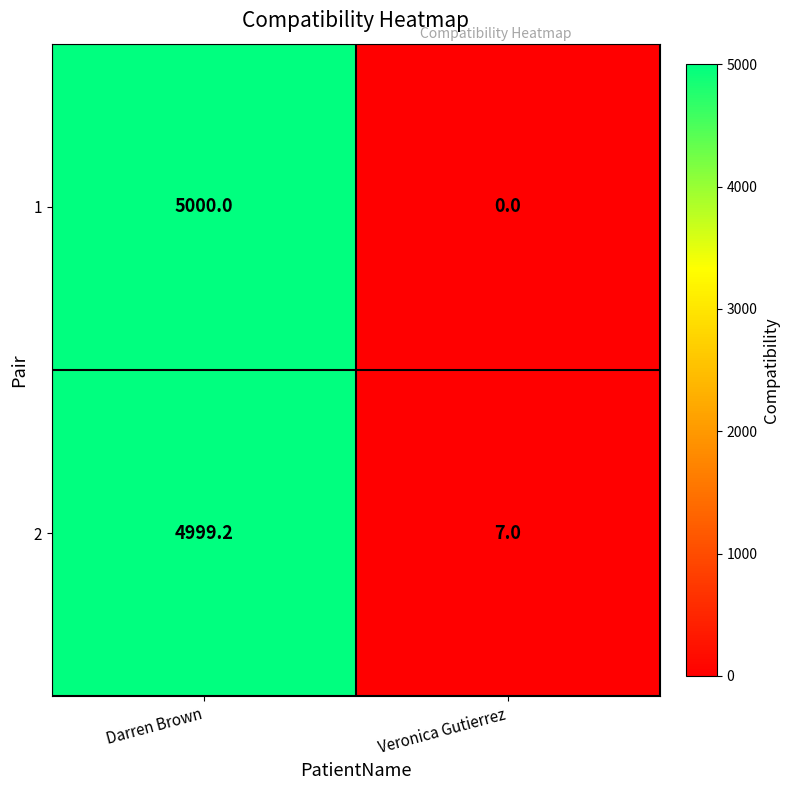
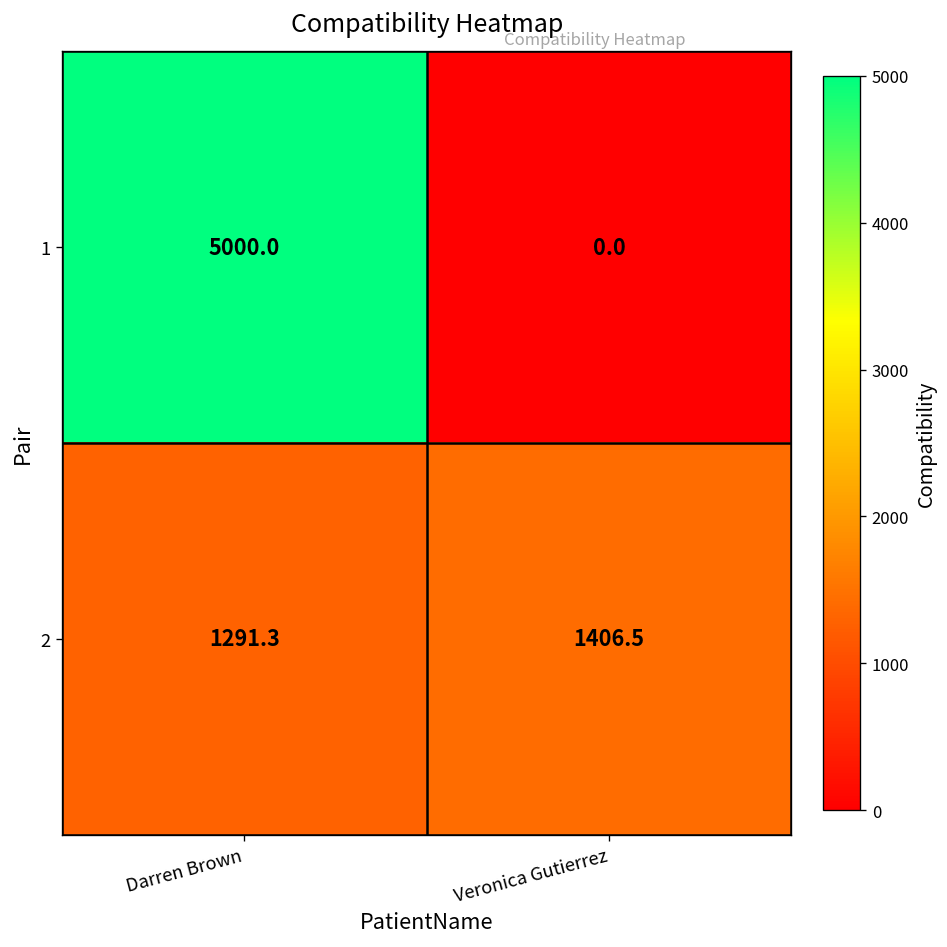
2, Darren Brown: 4999.2 -> 1291.3
2, Veronica Gutierrez: 7.0 -> 1406.5
